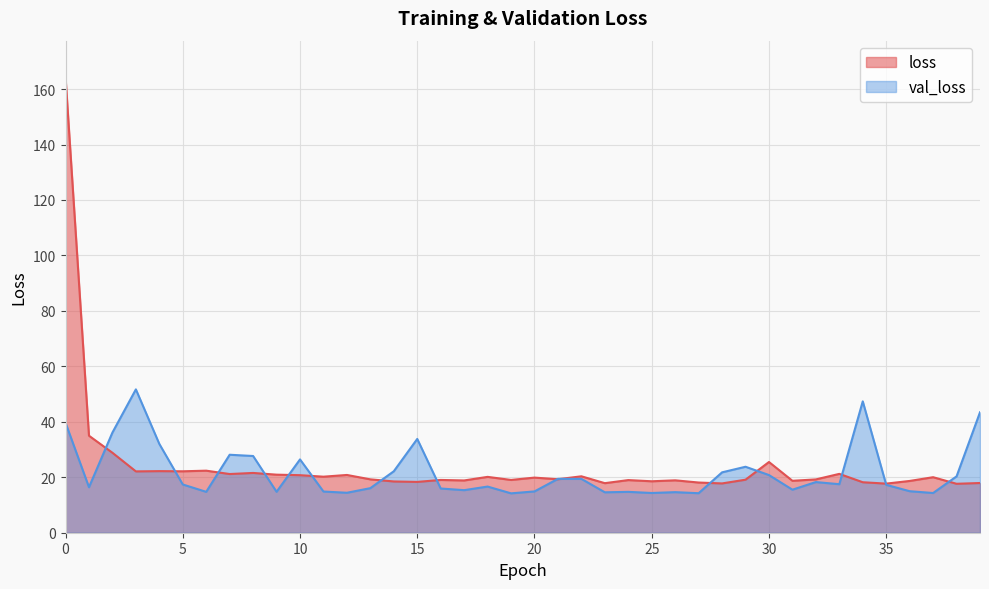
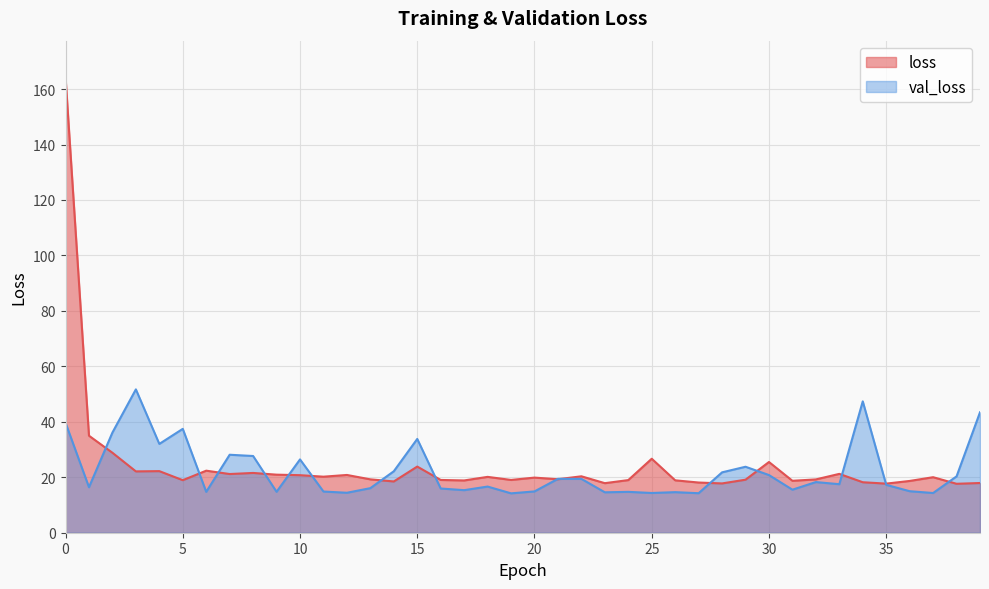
loss, 5: 22 -> 19
val_loss, 5: 17 -> 37
loss, 15: 18 -> 24
loss, 25: 19 -> 27
